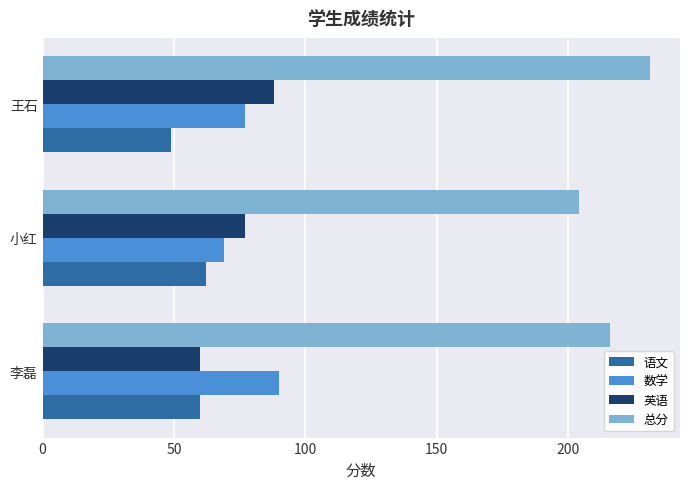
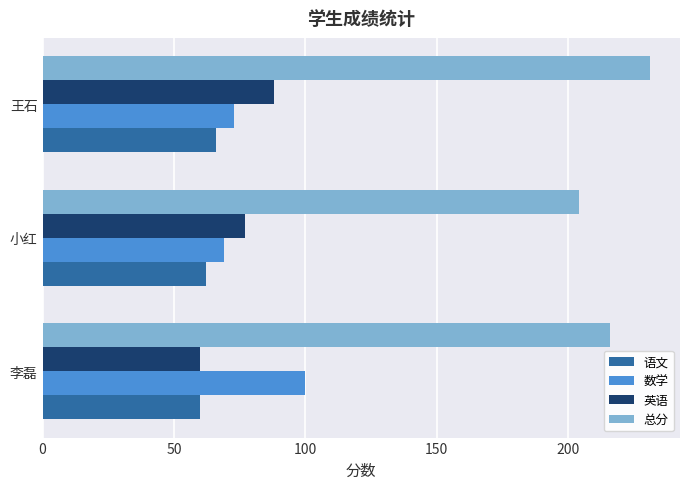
数学, 王石: 77 -> 73
语文, 王石: 49 -> 66
数学, 李磊: 90 -> 100
